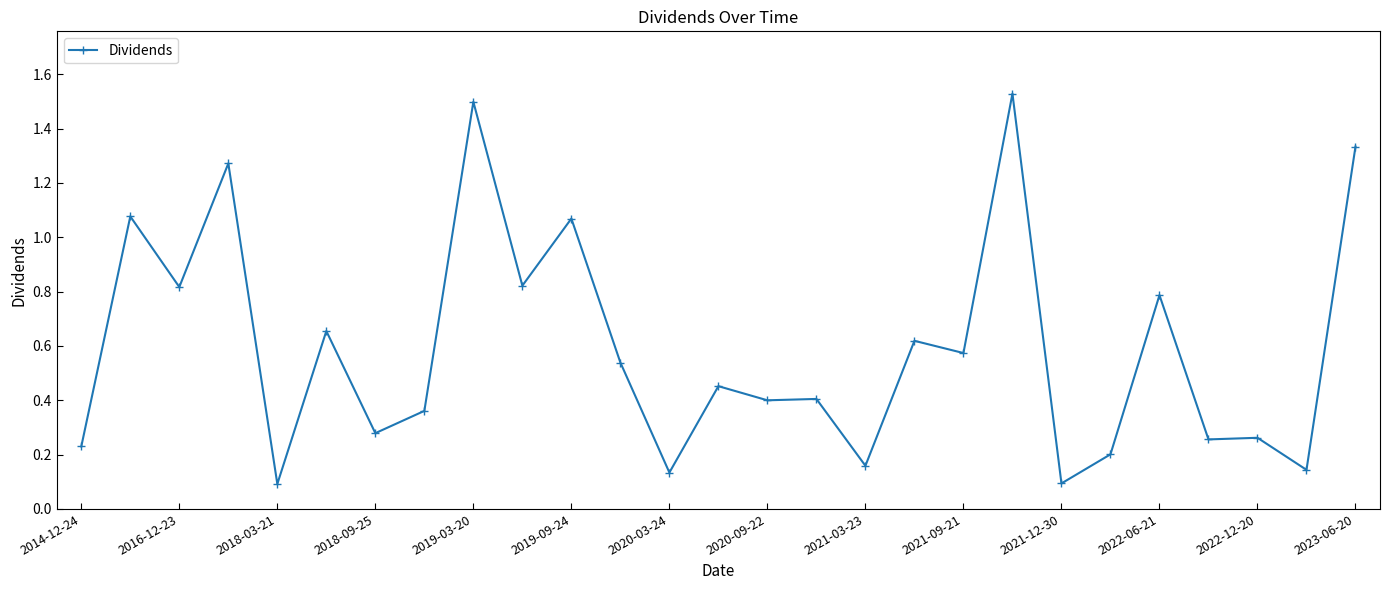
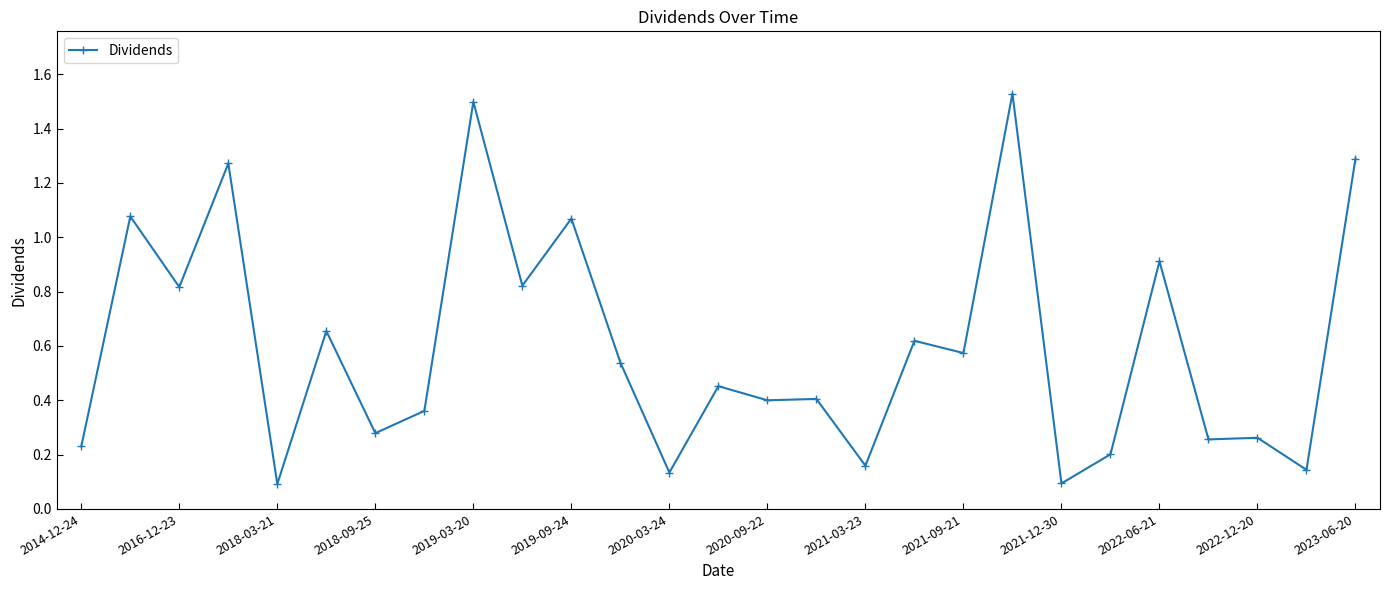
2022-06-21: 0.79 -> 0.91
2023-06-20: 1.33 -> 1.29
